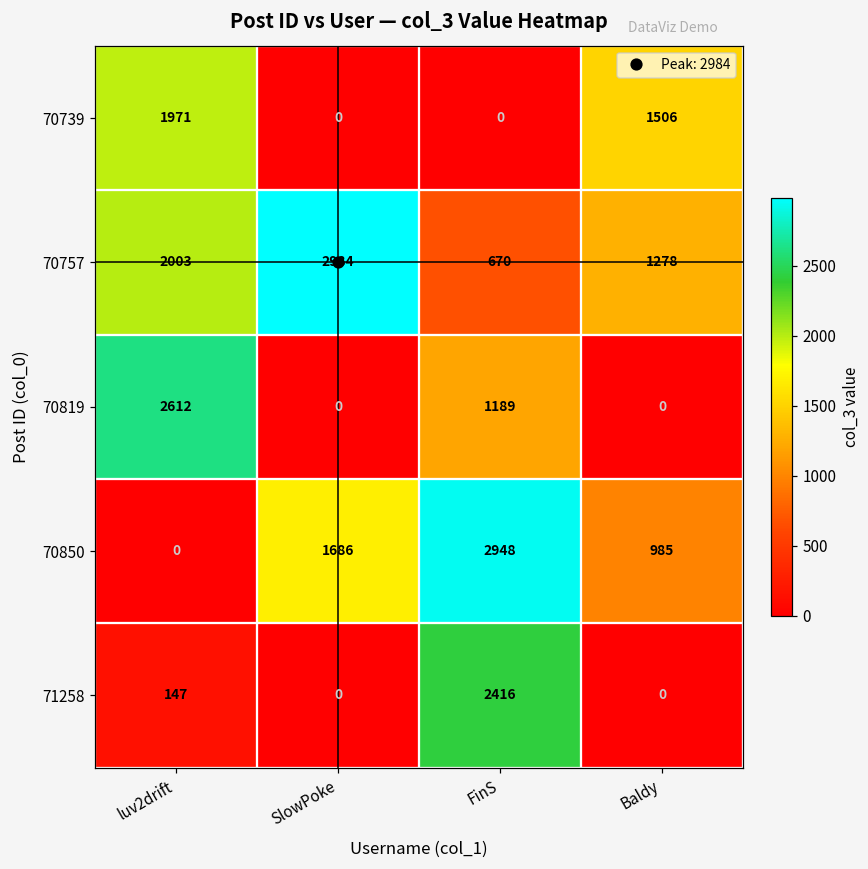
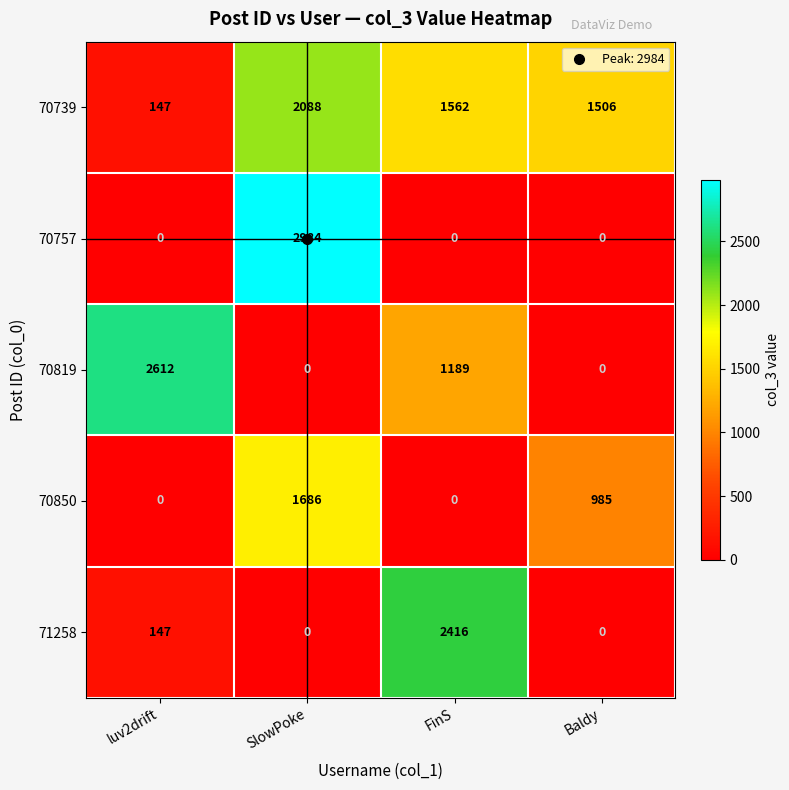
70739, luv2drift: 1971 -> 147
70739, SlowPoke: 0 -> 2088
70739, FinS: 0 -> 1562
70757, luv2drift: 2003 -> 0
70757, FinS: 670 -> 0
70757, Baldy: 1278 -> 0
70850, FinS: 2948 -> 0
